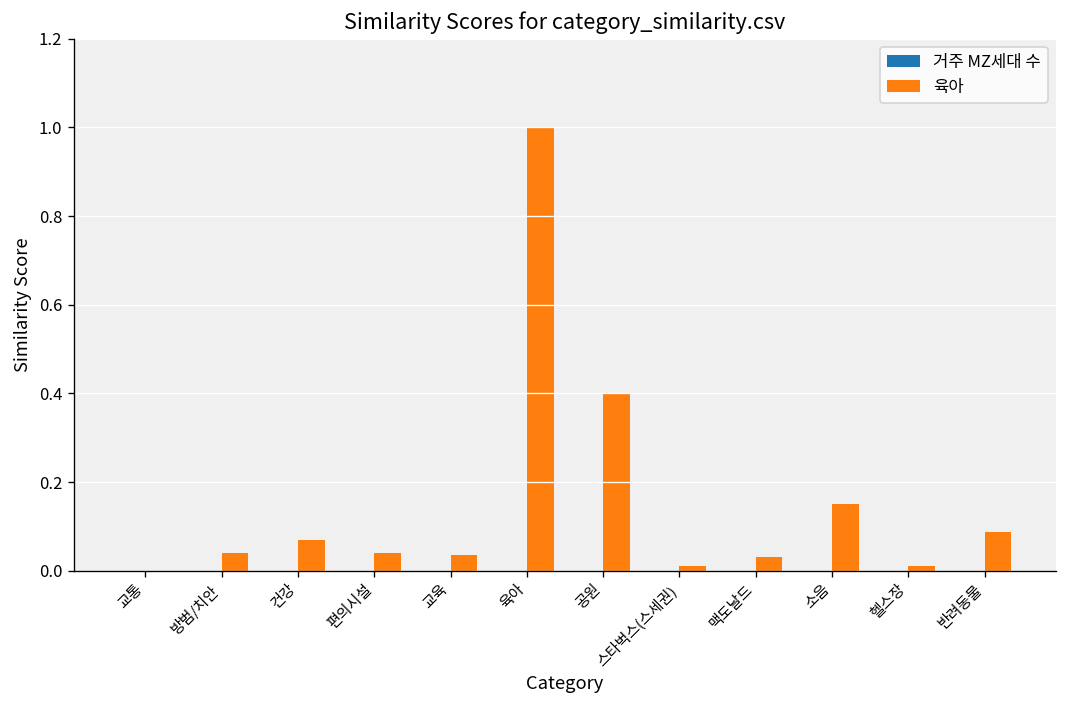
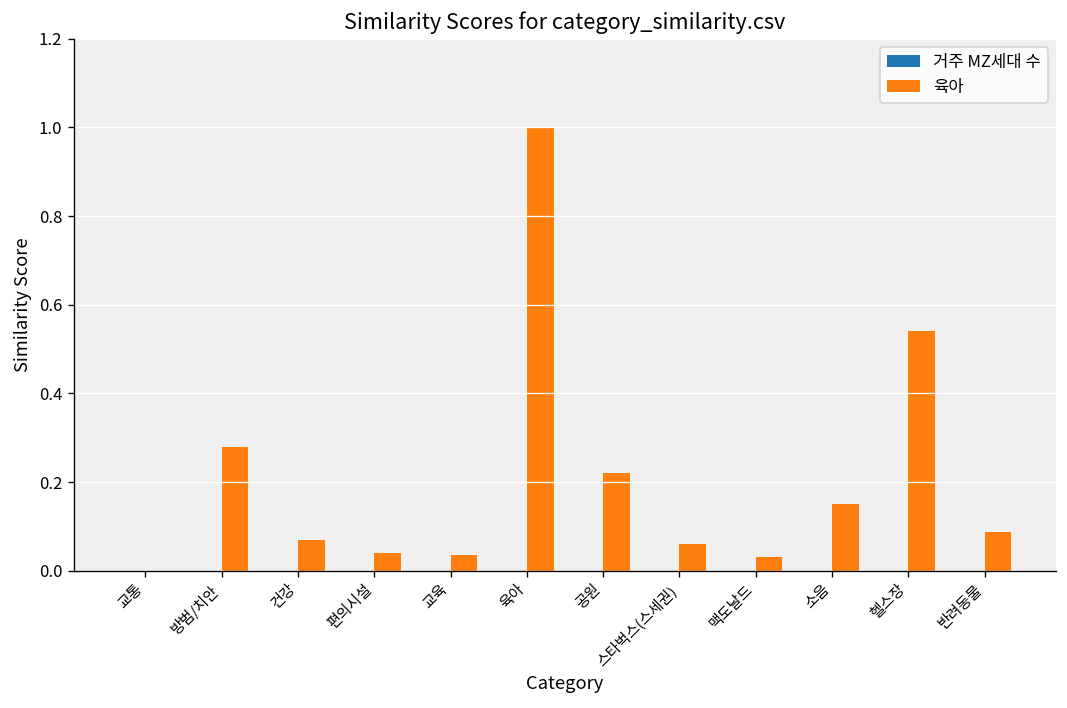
육아, 방범/치안: 0.04 -> 0.28
육아, 공원: 0.40 -> 0.22
육아, 스타벅스(스세권): 0.01 -> 0.06
육아, 헬스장: 0.01 -> 0.54
